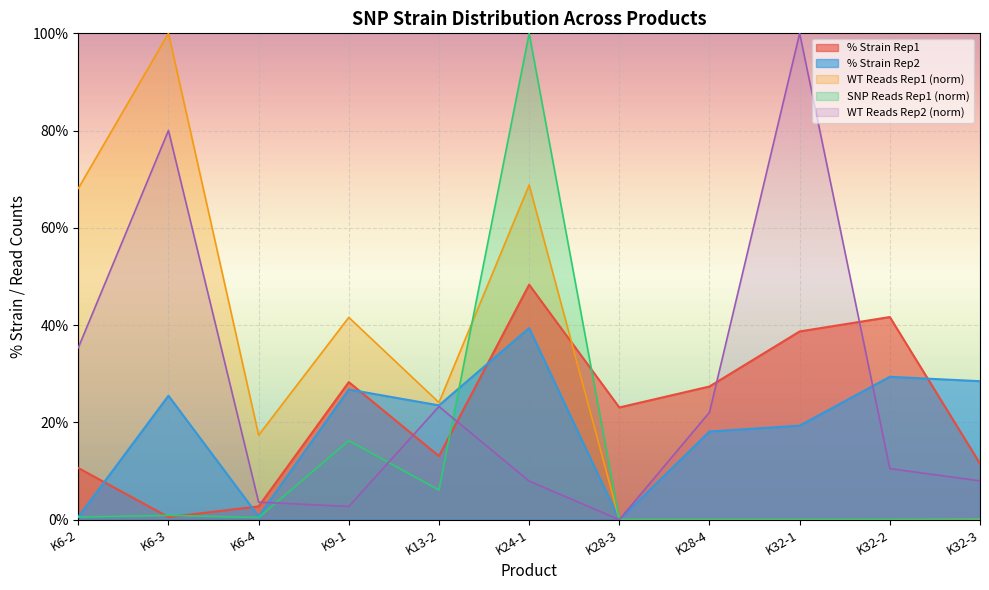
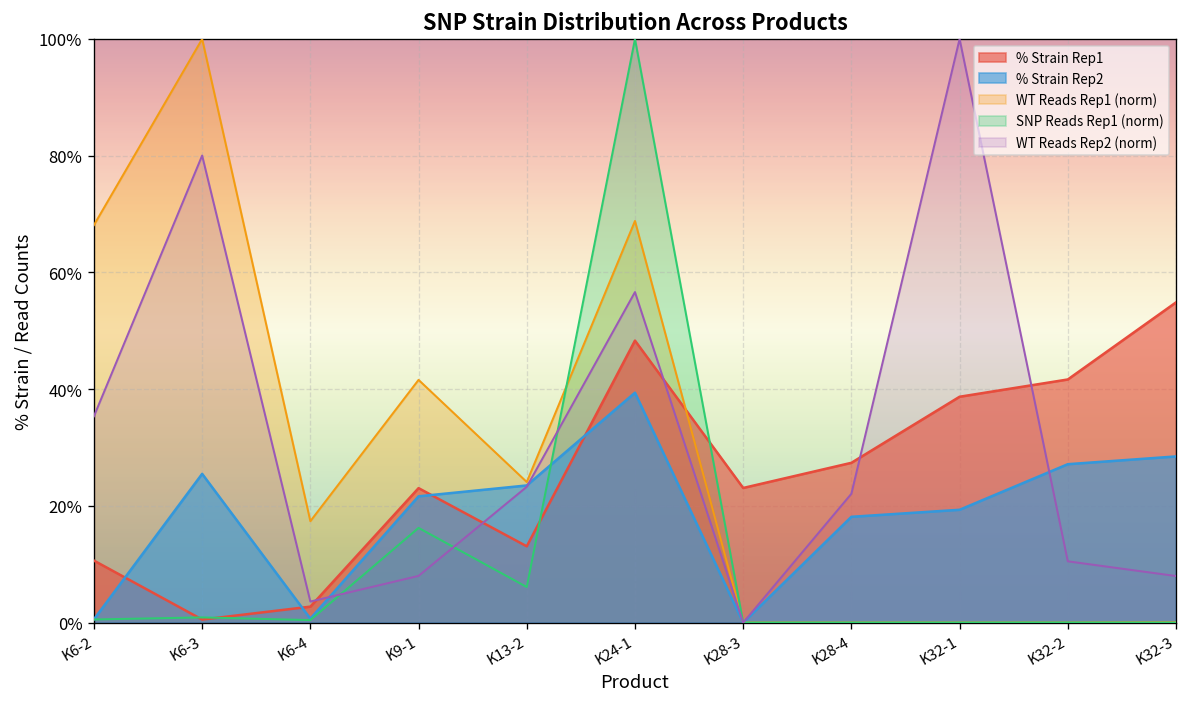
% Strain Rep1, K9-1: 28% -> 23%
% Strain Rep2, K9-1: 27% -> 22%
WT Reads Rep2 (norm), K9-1: 3% -> 8%
WT Reads Rep2 (norm), K24-1: 8% -> 57%
% Strain Rep2, K32-2: 29% -> 27%
% Strain Rep1, K32-3: 12% -> 55%
